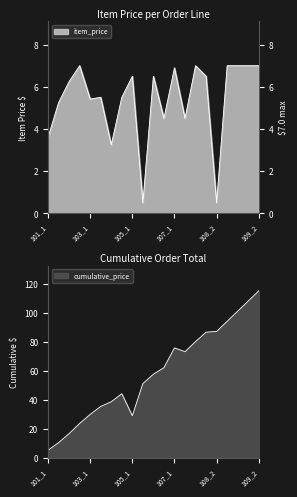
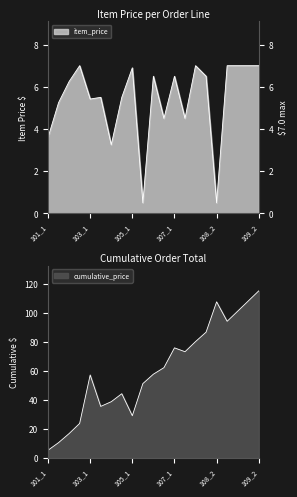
Item Price per Order Line, 105_1: 6.5 -> 6.9
Item Price per Order Line, 107_1: 6.9 -> 6.5
Cumulative Order Total, 103_1: 30 -> 57
Cumulative Order Total, 108_2: 87 -> 108
